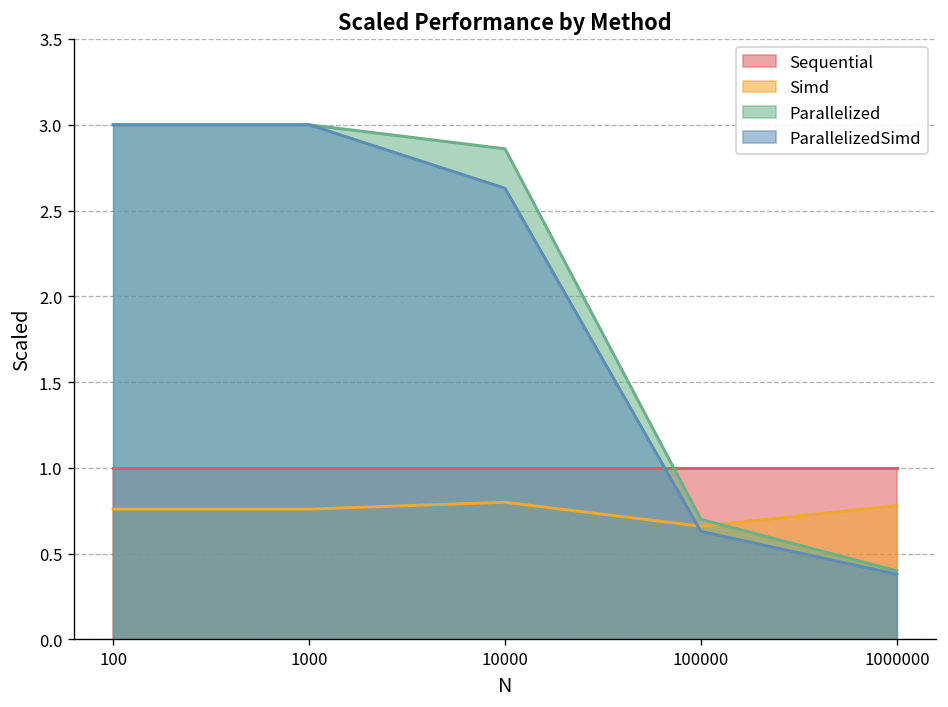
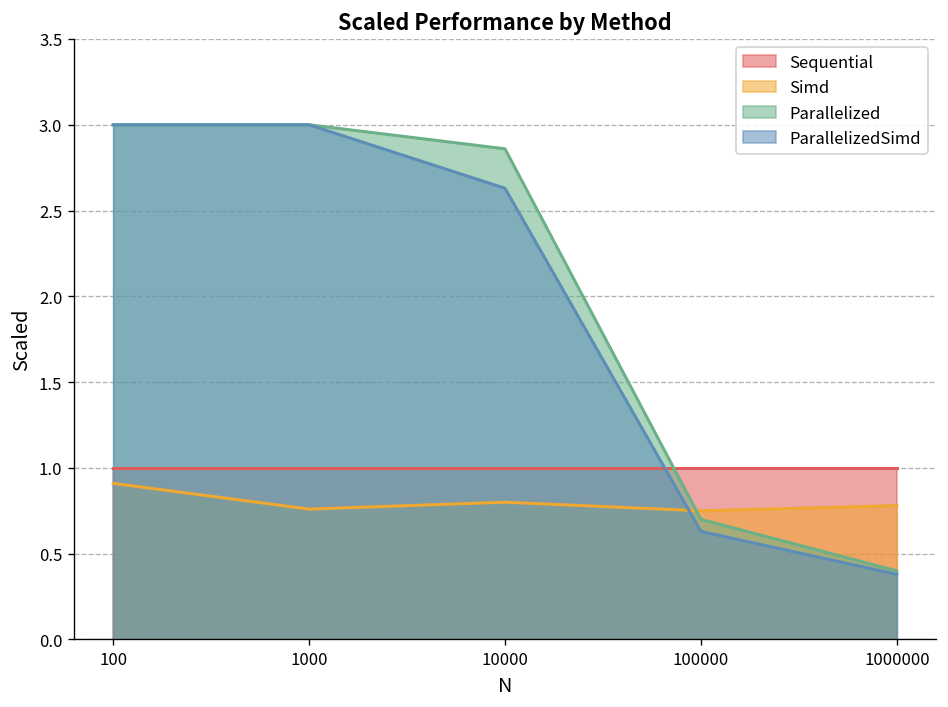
Simd, 100: 0.76 -> 0.91
Simd, 100000: 0.66 -> 0.75
